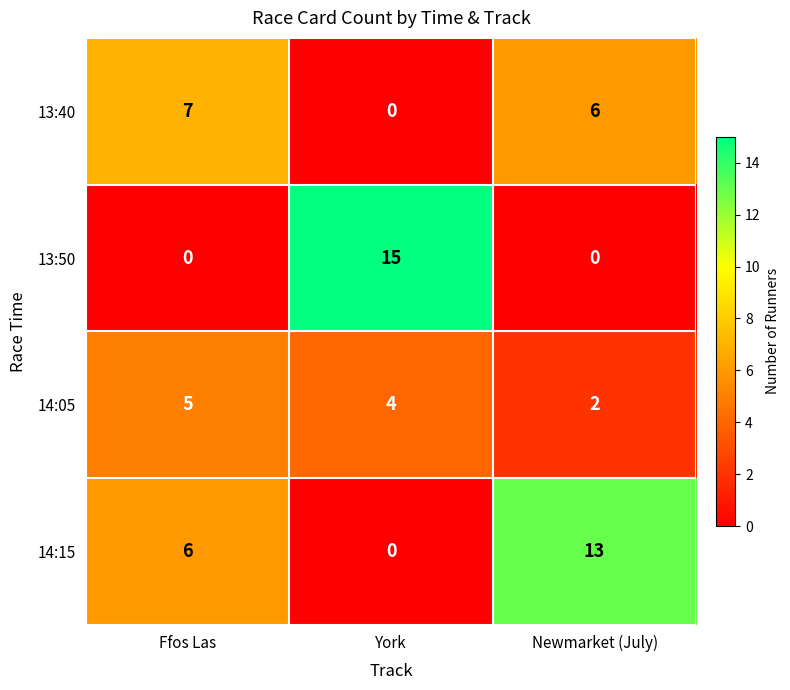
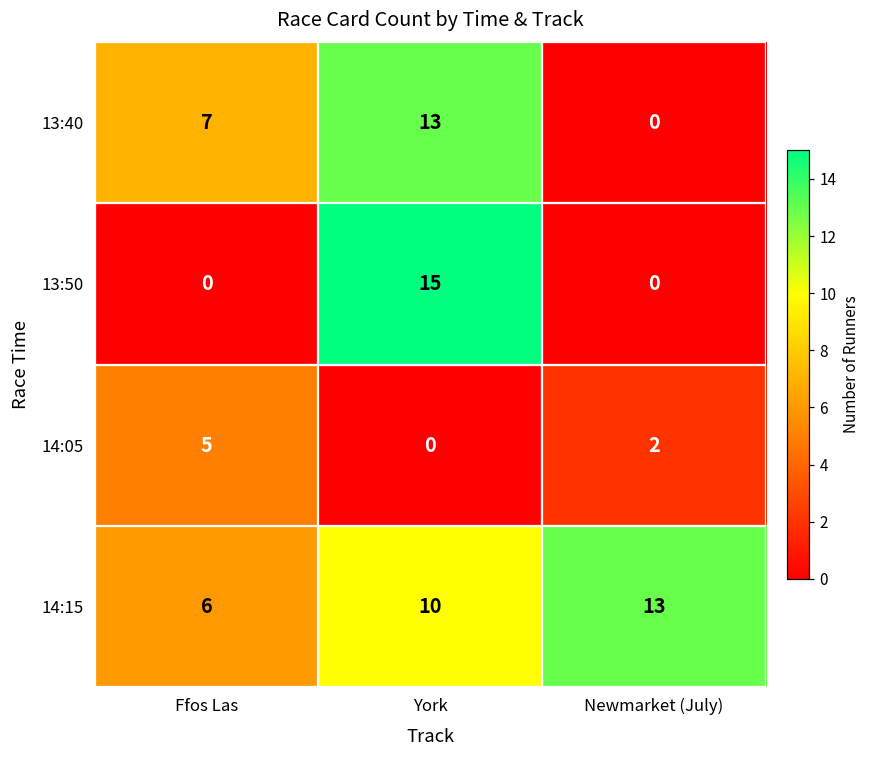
13:40, York: 0 -> 13
13:40, Newmarket (July): 6 -> 0
14:05, York: 4 -> 0
14:15, York: 0 -> 10
